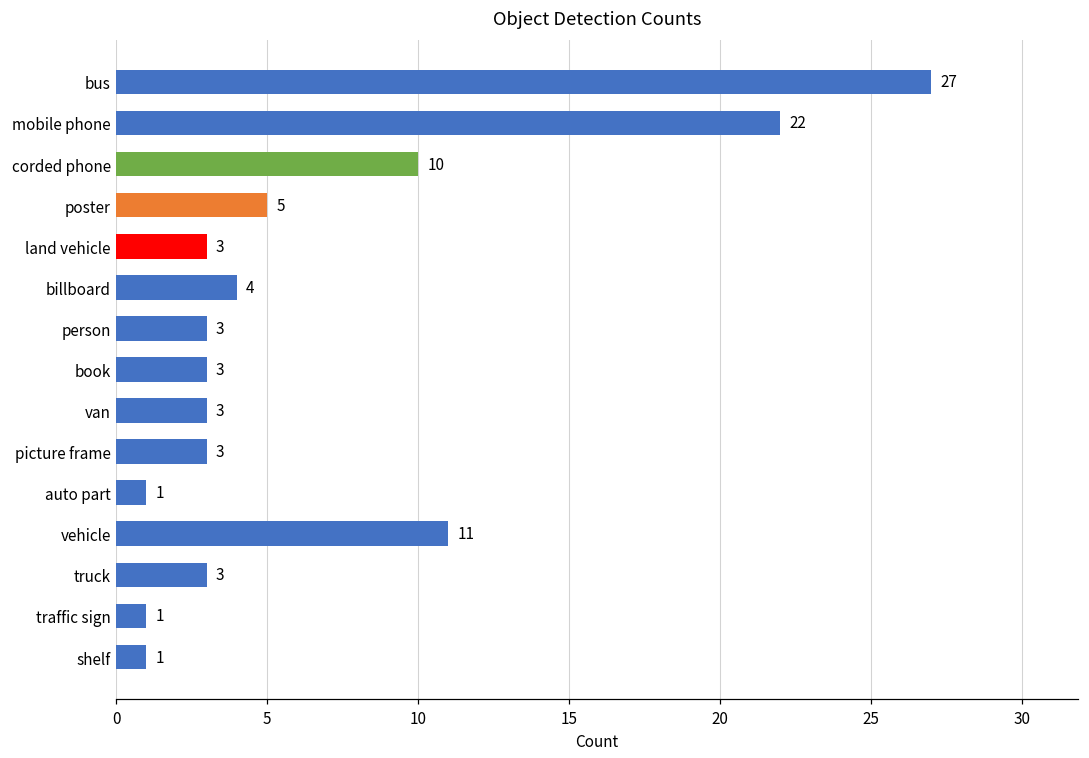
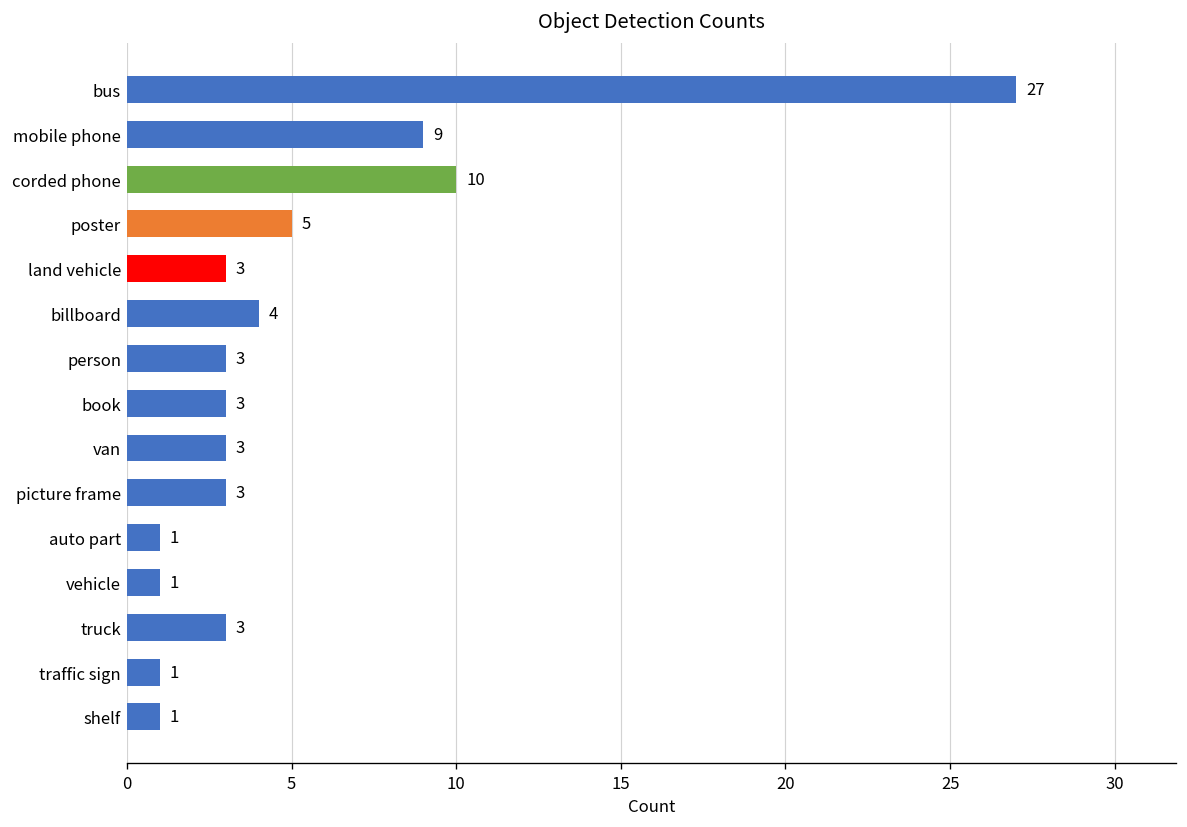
mobile phone: 22 -> 9
vehicle: 11 -> 1
